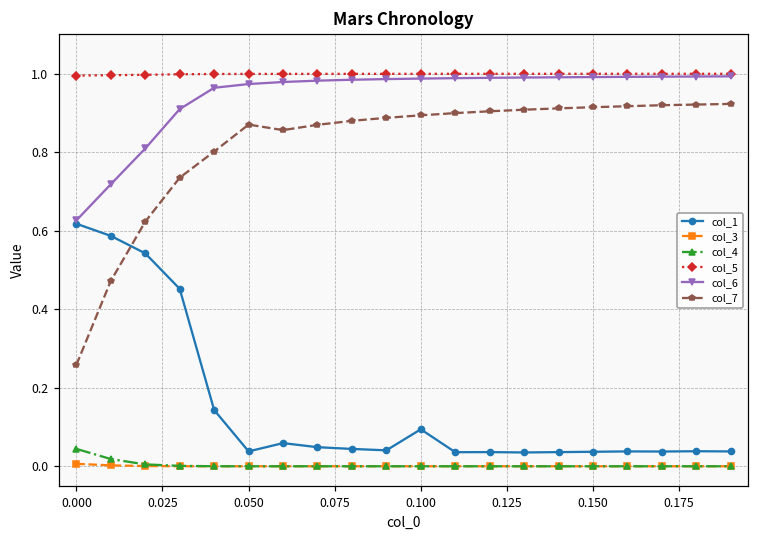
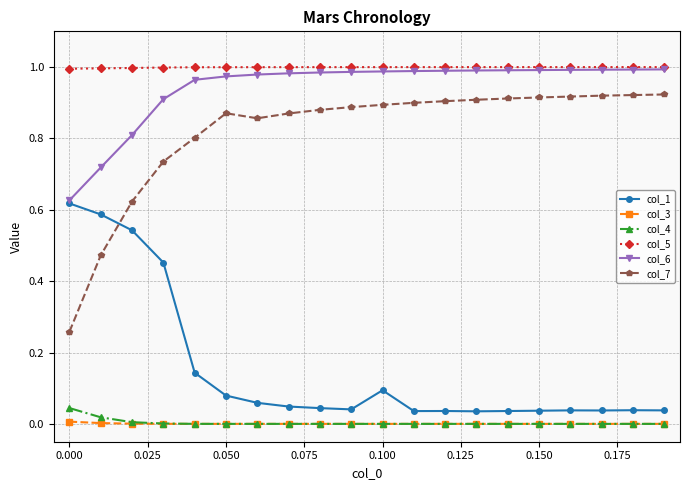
col_1, 0.050: 0.04 -> 0.08
